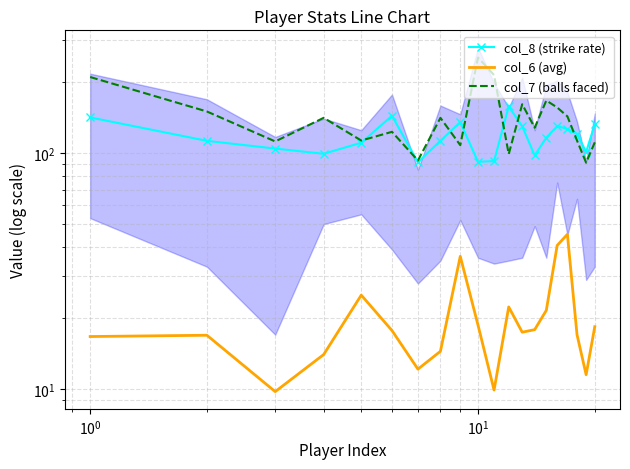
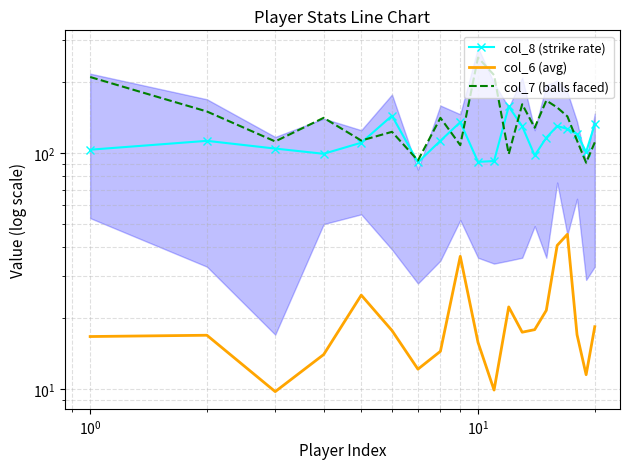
col_8 (strike rate), 10^0: 140 -> 100
col_6 (avg), 10^1: 19 -> 16
